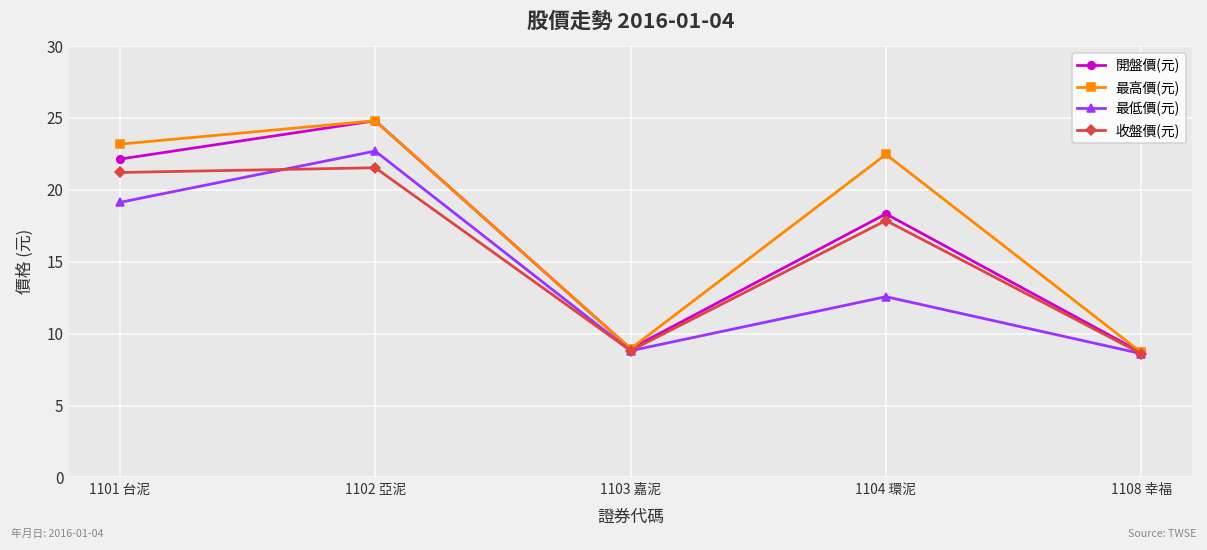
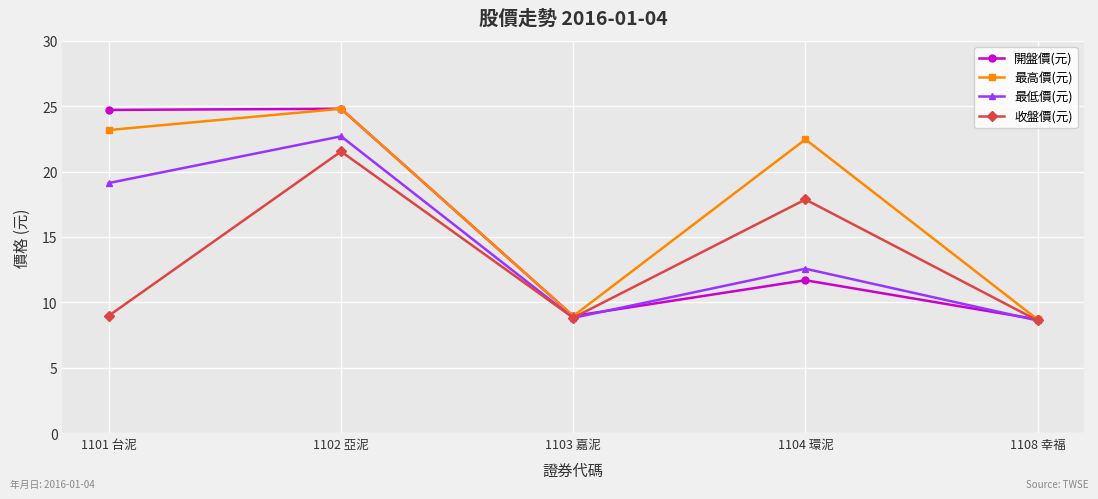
開盤價(元), 1101 台泥: 22.1 -> 24.7
收盤價(元), 1101 台泥: 21.2 -> 9.0
開盤價(元), 1104 環泥: 18.3 -> 11.7
